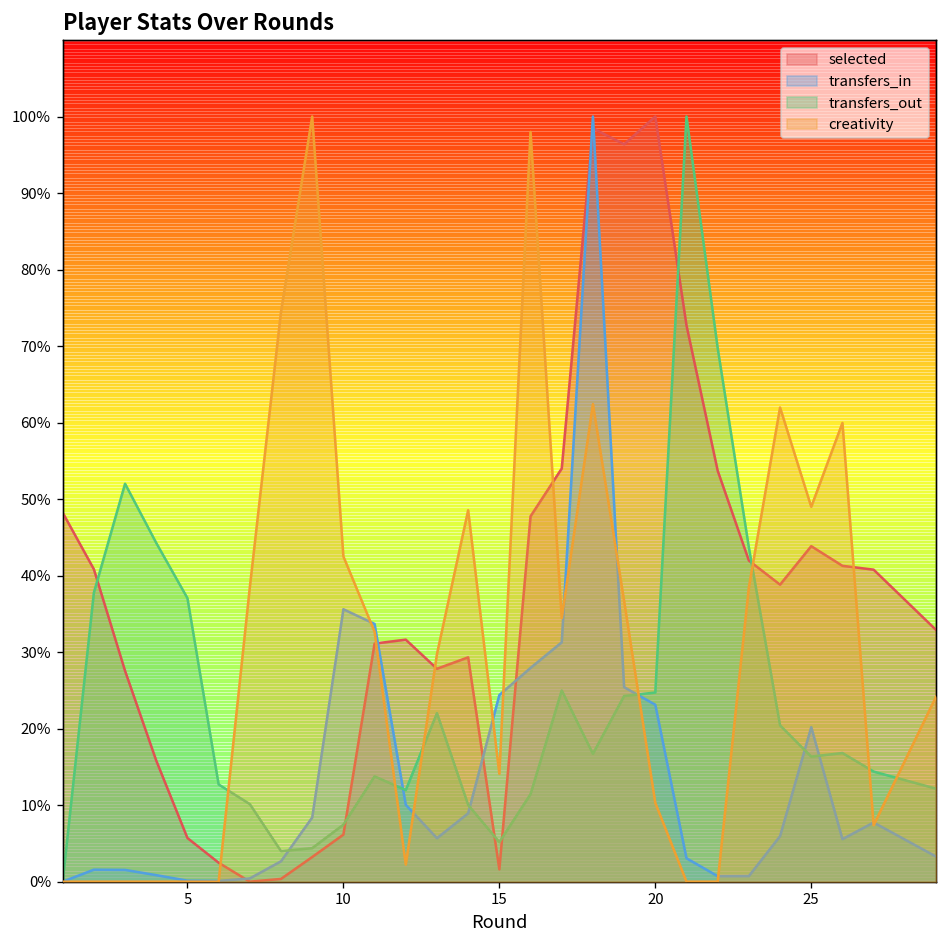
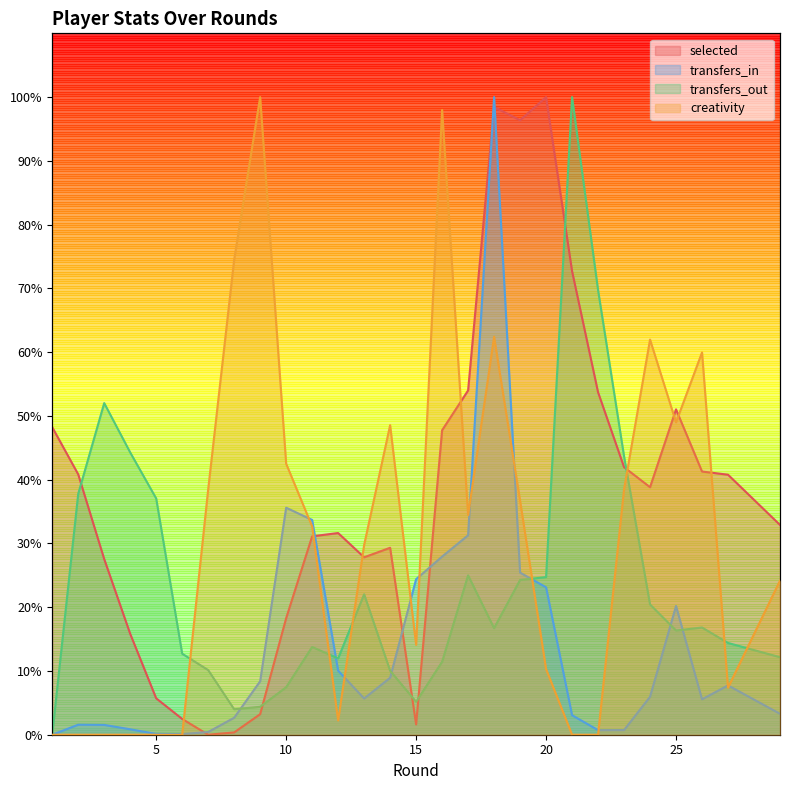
selected, 10: 6% -> 18%
selected, 25: 44% -> 51%
